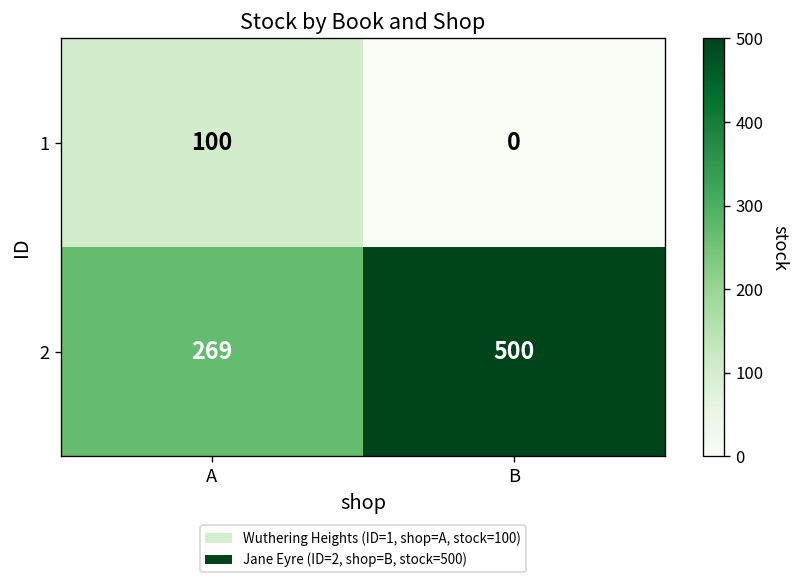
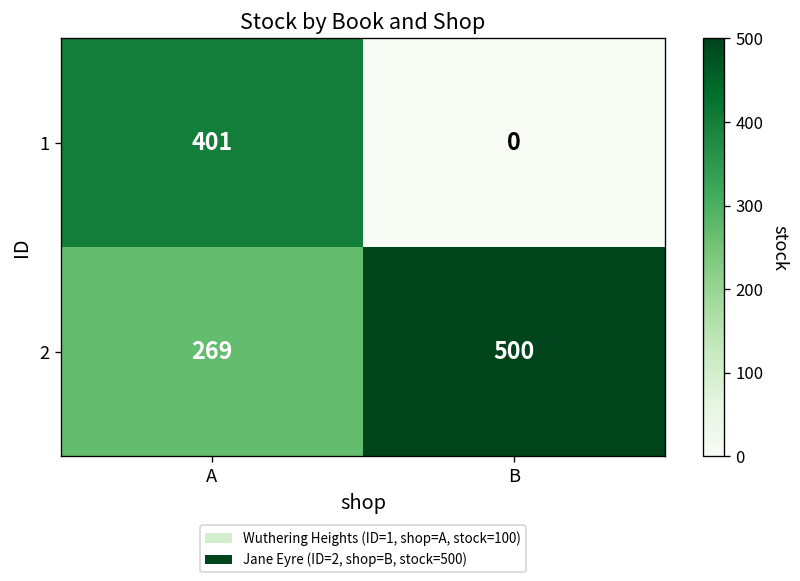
1, A: 100 -> 401
